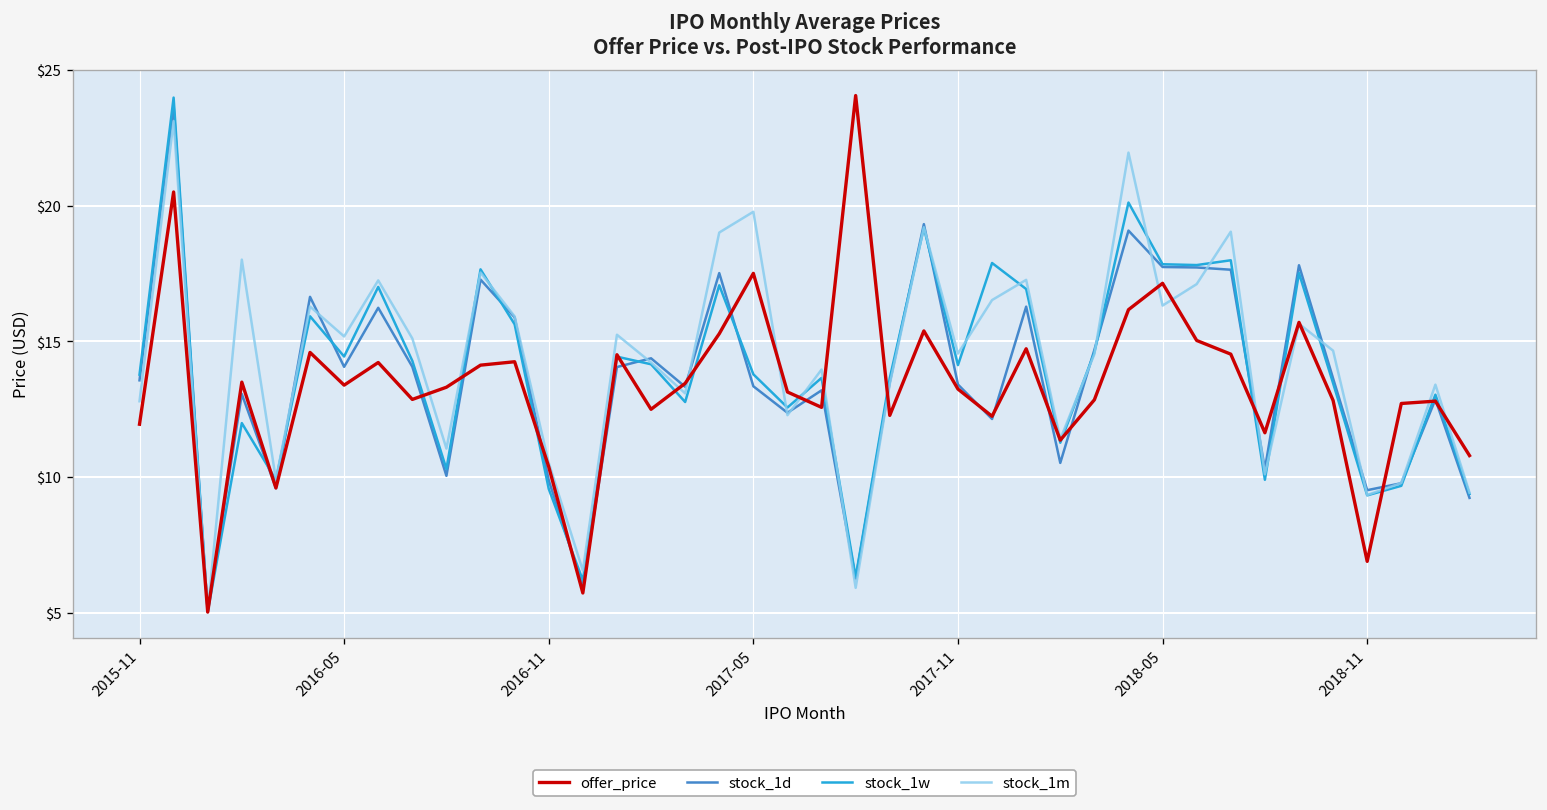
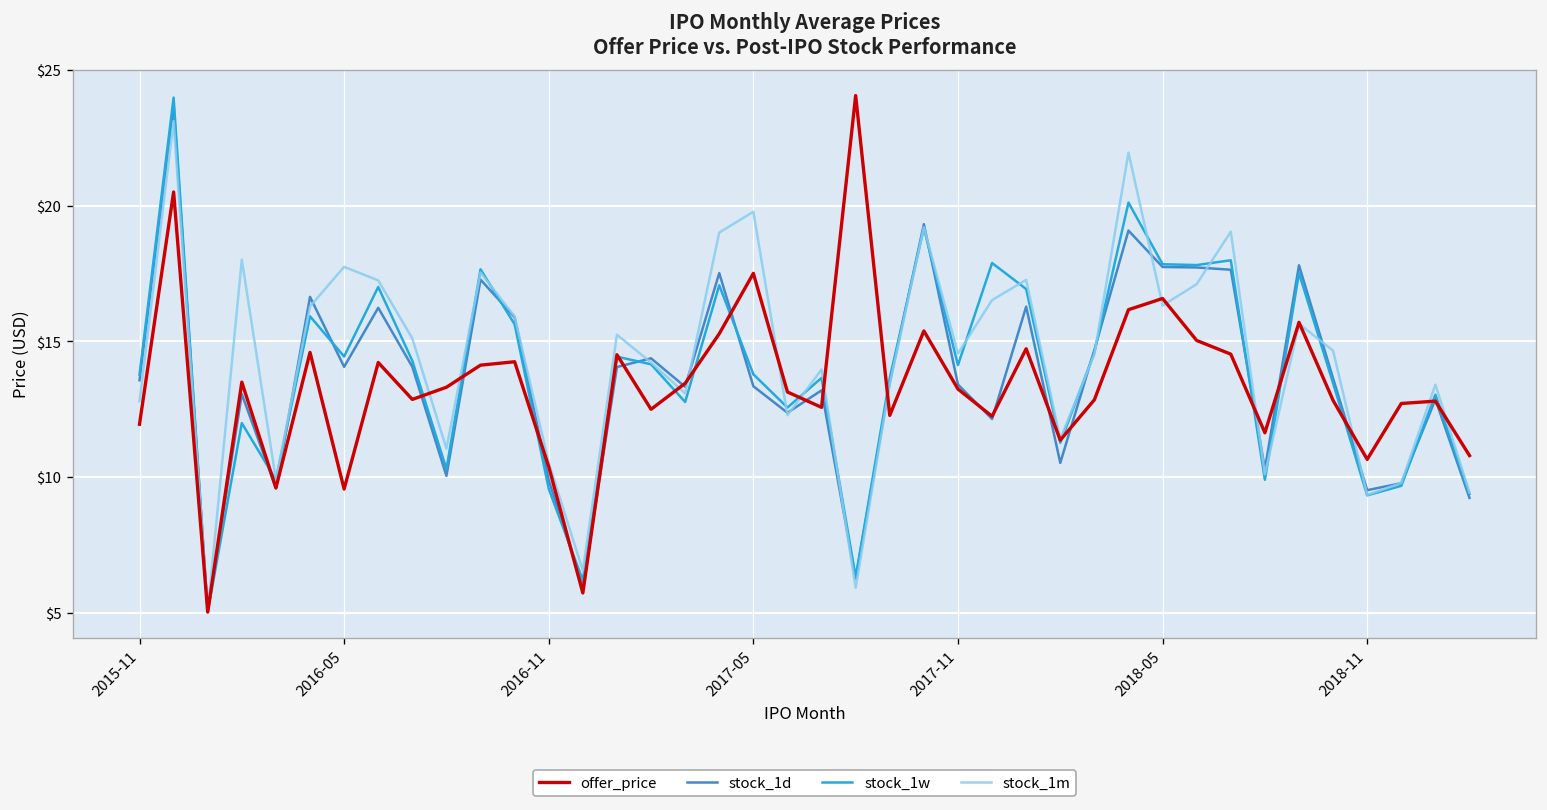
offer_price, 2016-05: $13.4 -> $9.6
stock_1m, 2016-05: $15.2 -> $17.7
offer_price, 2018-05: $17.1 -> $16.6
offer_price, 2018-11: $6.9 -> $10.7
